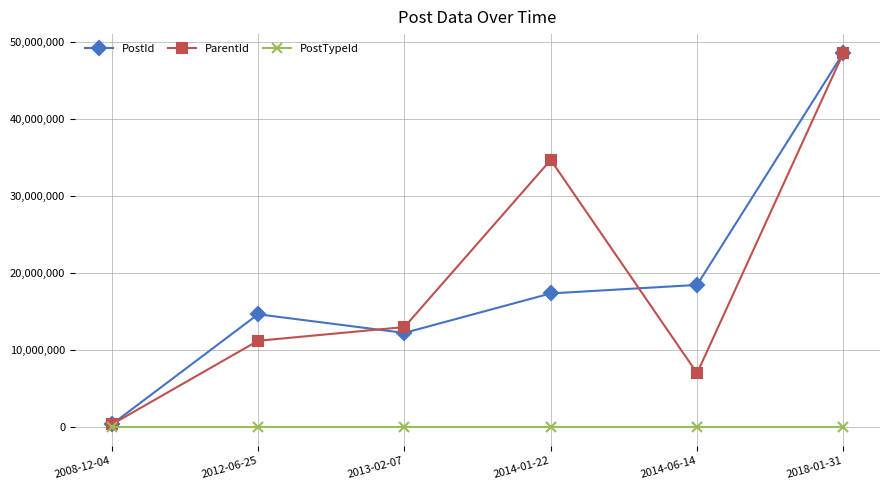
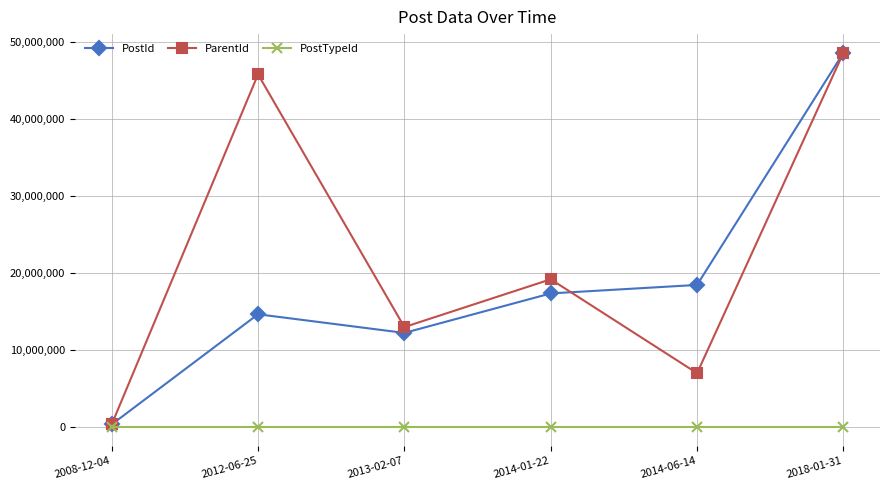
ParentId, 2012-06-25: 11,000,000 -> 46,000,000
ParentId, 2014-01-22: 35,000,000 -> 19,000,000
